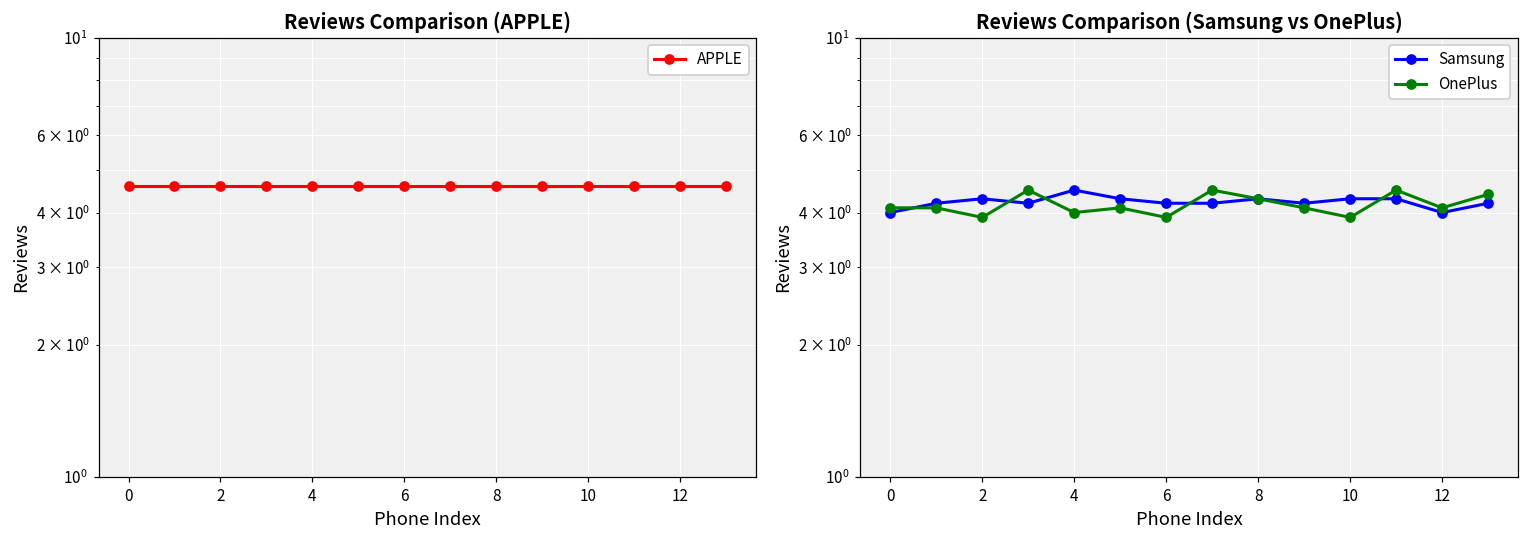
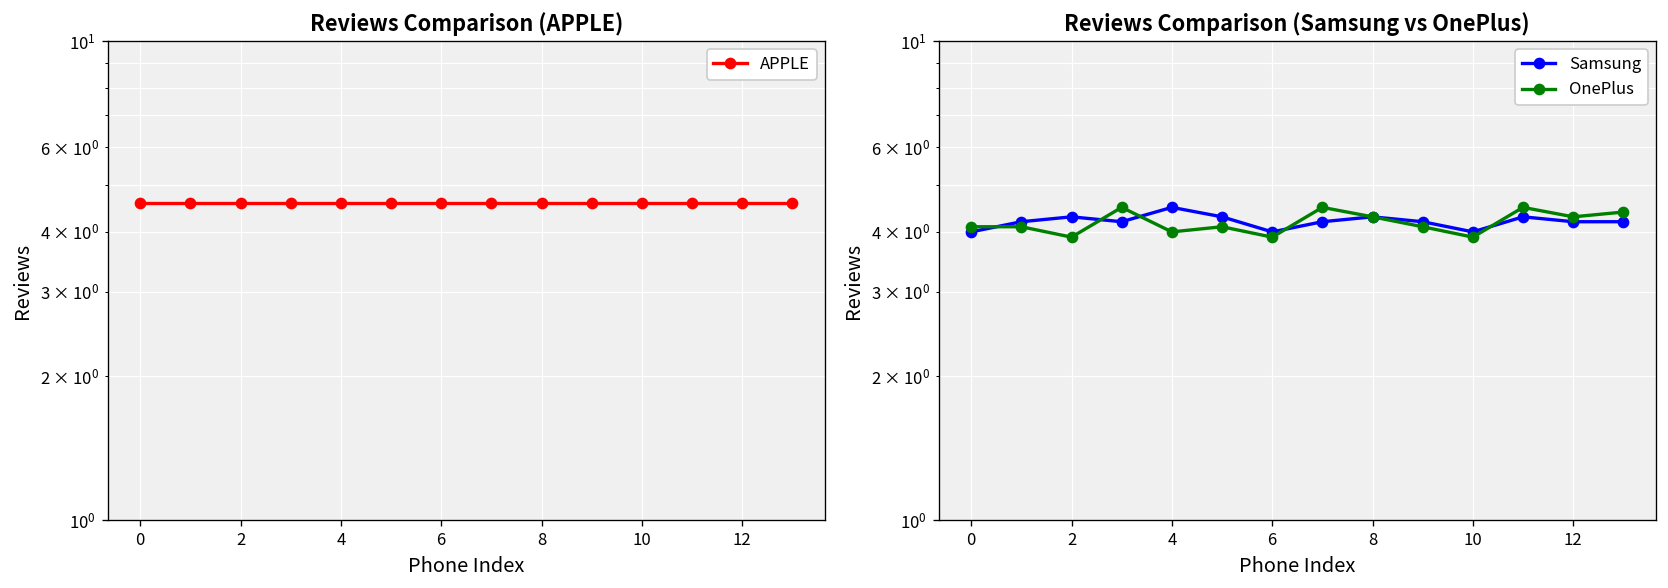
Reviews Comparison (Samsung vs OnePlus), Samsung, 6: 4.2 -> 4.0
Reviews Comparison (Samsung vs OnePlus), Samsung, 10: 4.3 -> 4.0
Reviews Comparison (Samsung vs OnePlus), Samsung, 12: 4.0 -> 4.2
Reviews Comparison (Samsung vs OnePlus), OnePlus, 12: 4.1 -> 4.3
